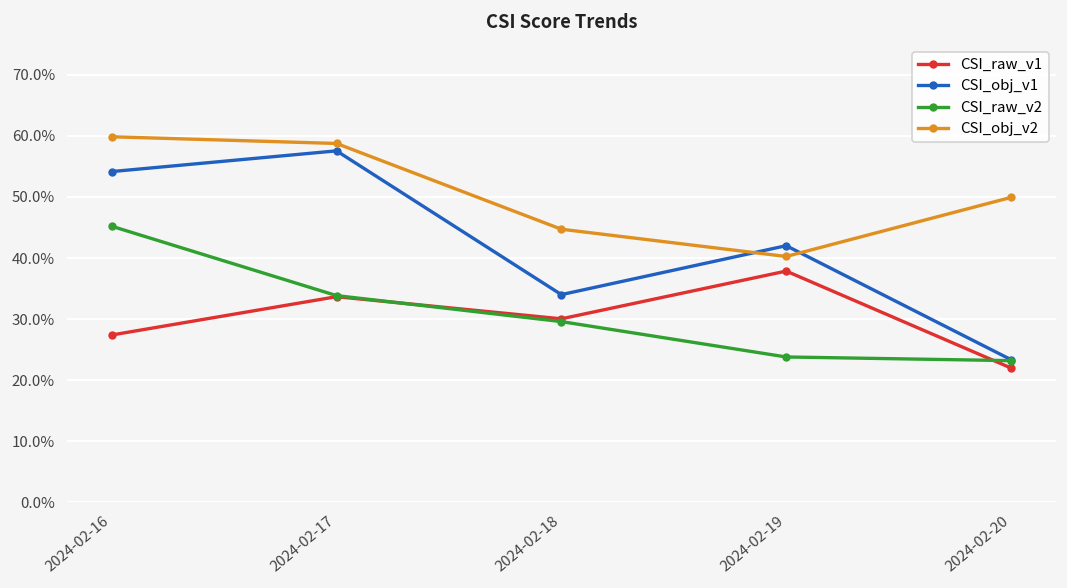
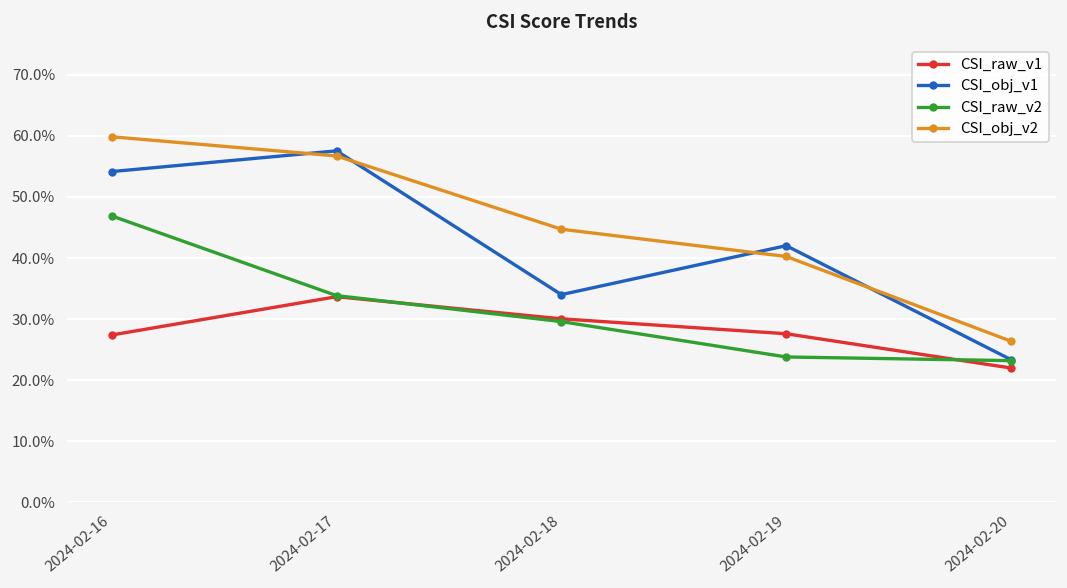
CSI_raw_v2, 2024-02-16: 45% -> 47%
CSI_obj_v2, 2024-02-17: 59% -> 57%
CSI_raw_v1, 2024-02-19: 38% -> 28%
CSI_obj_v2, 2024-02-20: 50% -> 26%
